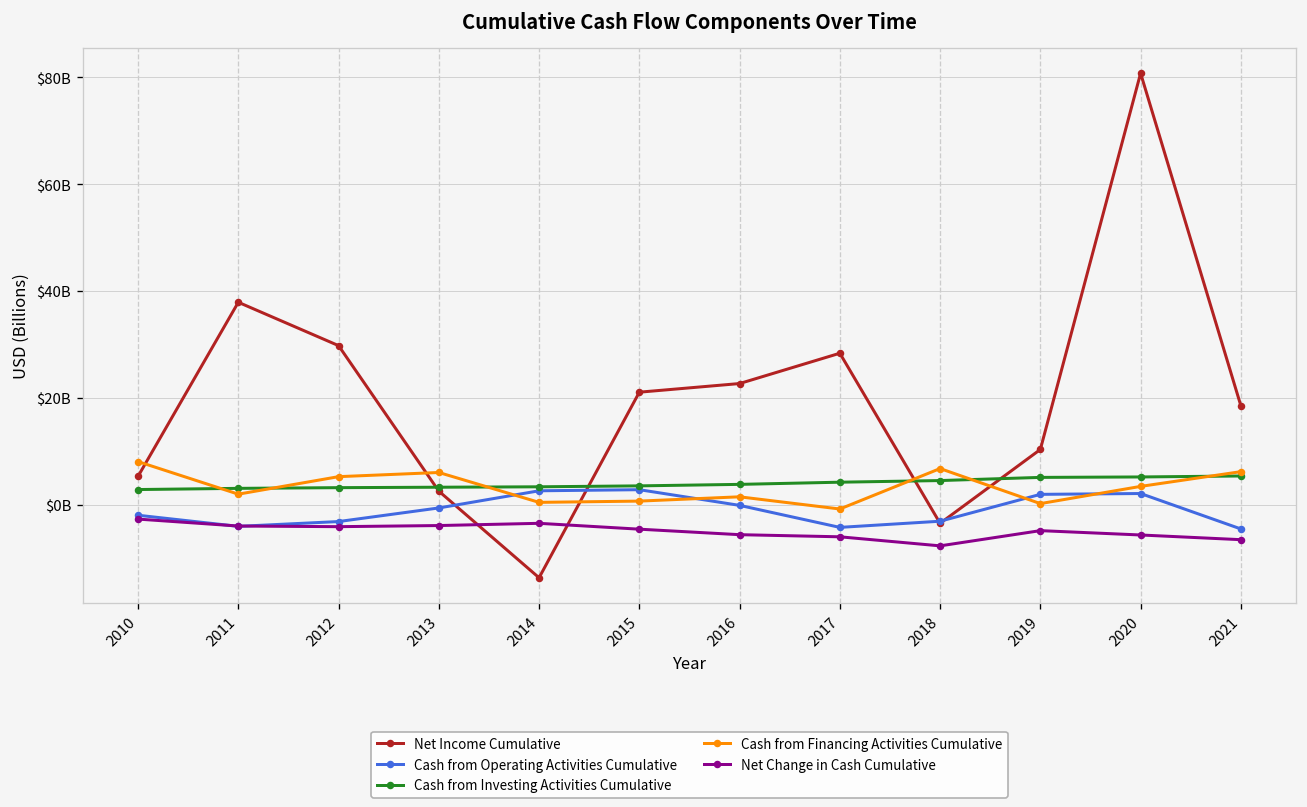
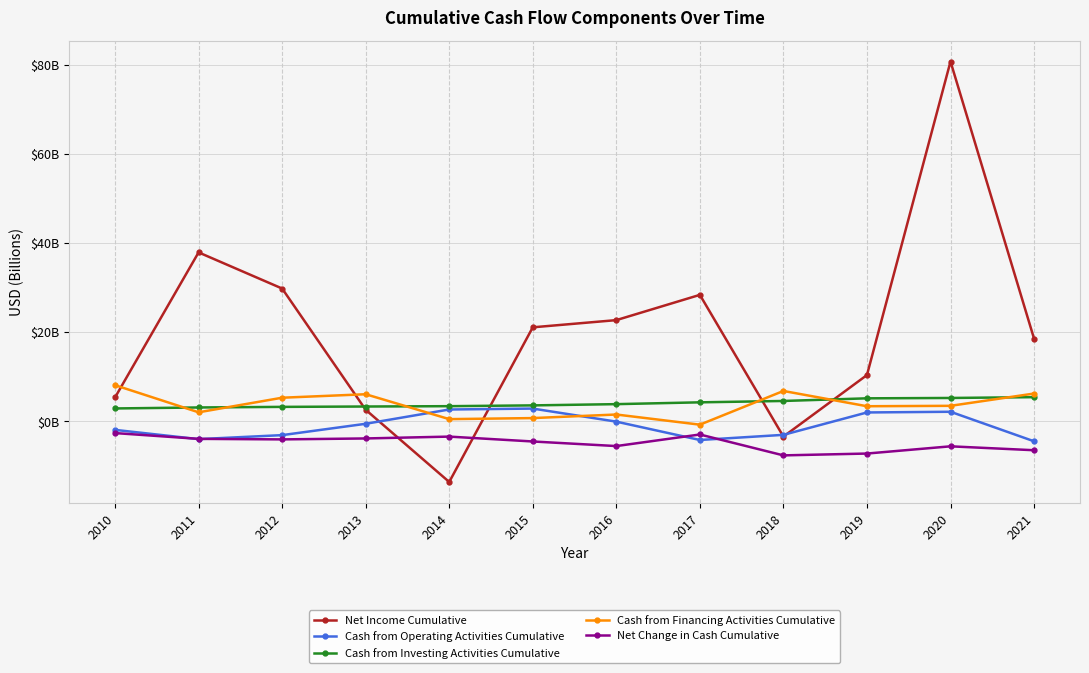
Net Change in Cash Cumulative, 2017: $-6000000000 -> $-3000000000
Cash from Financing Activities Cumulative, 2019: $0 -> $3000000000
Net Change in Cash Cumulative, 2019: $-5000000000 -> $-7000000000
